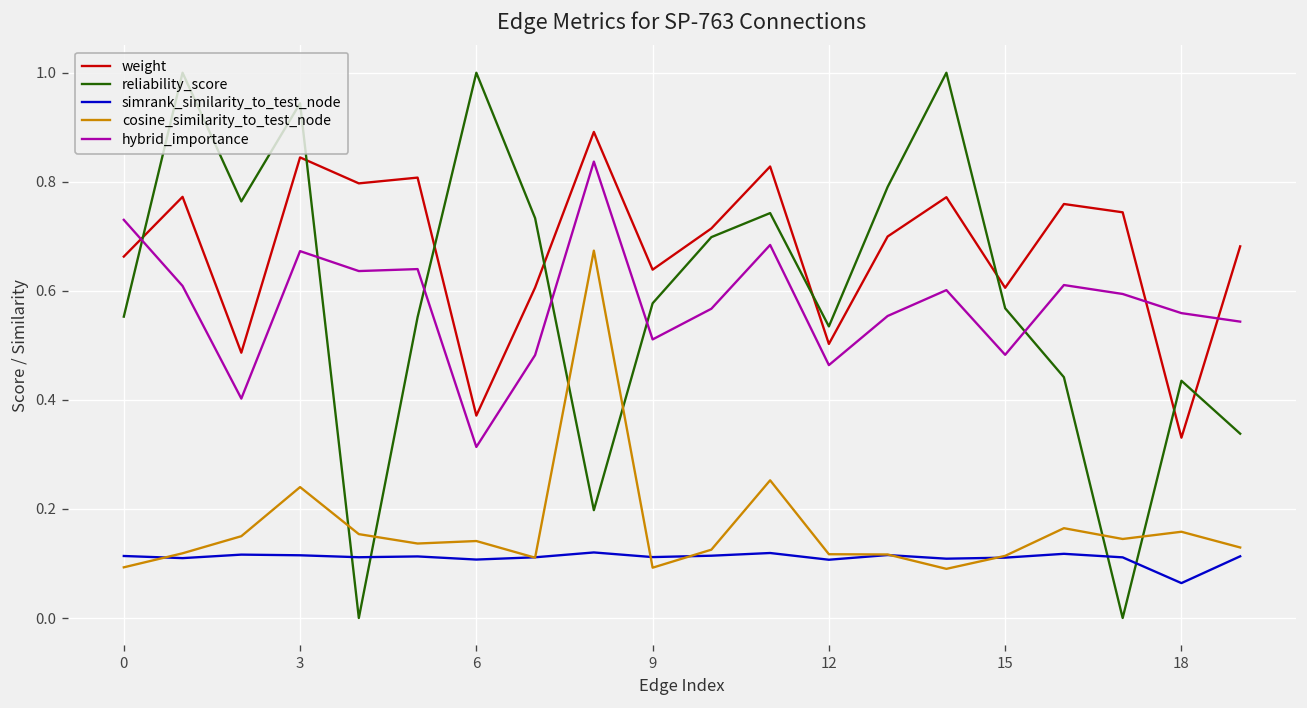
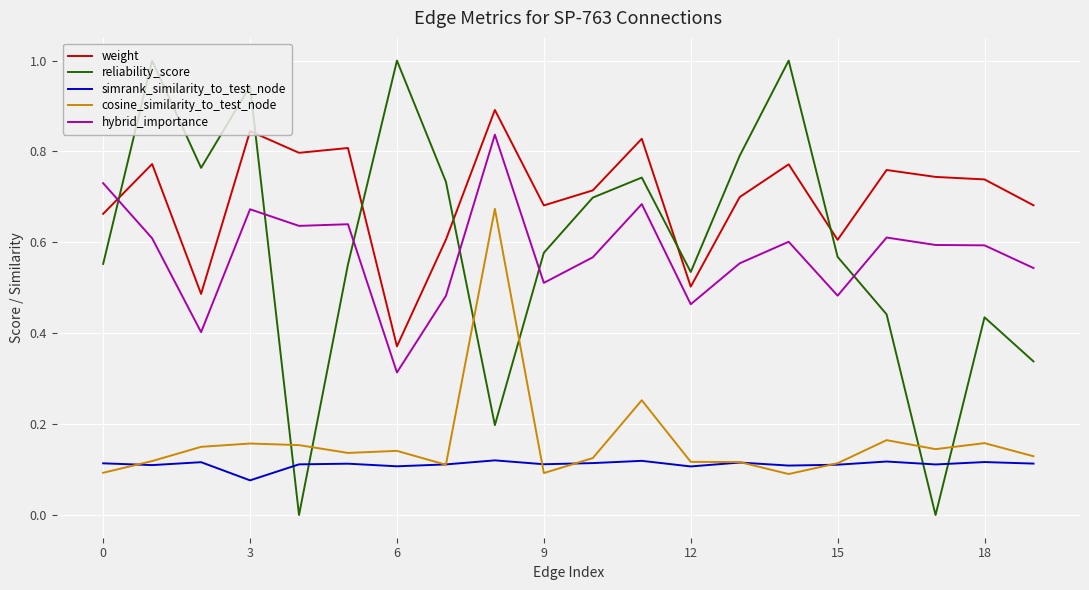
simrank_similarity_to_test_node, 3: 0.12 -> 0.08
cosine_similarity_to_test_node, 3: 0.24 -> 0.16
weight, 9: 0.64 -> 0.68
weight, 18: 0.33 -> 0.74
simrank_similarity_to_test_node, 18: 0.06 -> 0.12
hybrid_importance, 18: 0.56 -> 0.59
